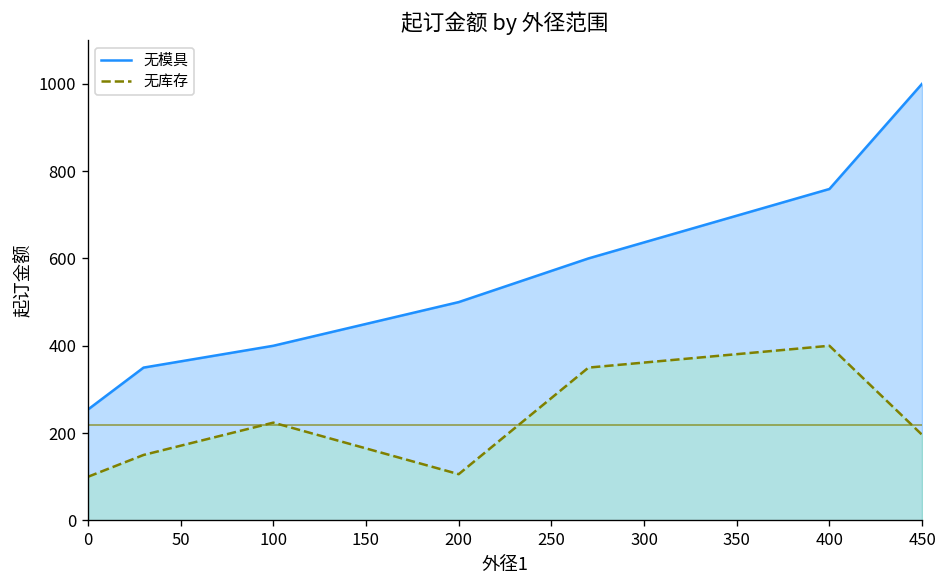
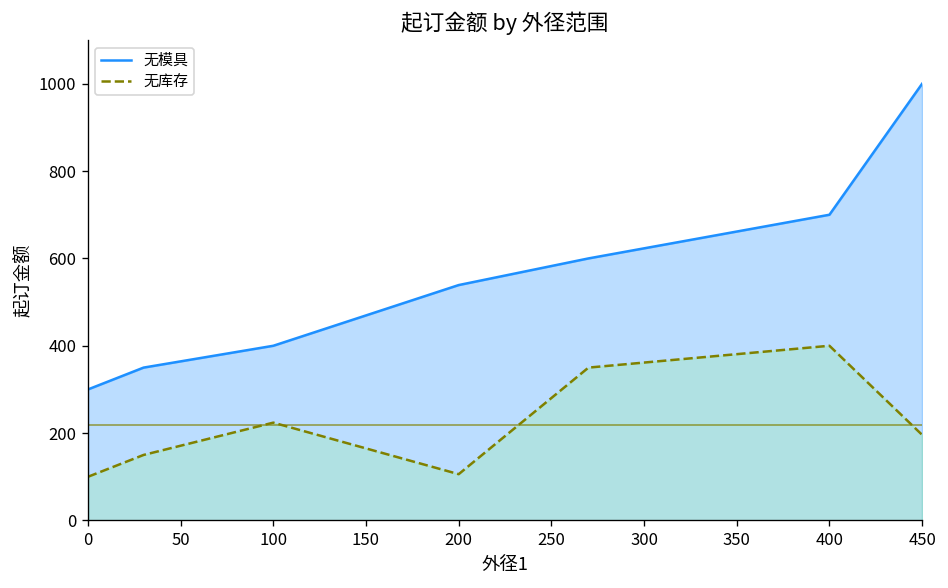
无模具, 0: 250 -> 300
无模具, 200: 500 -> 540
无模具, 400: 760 -> 700
